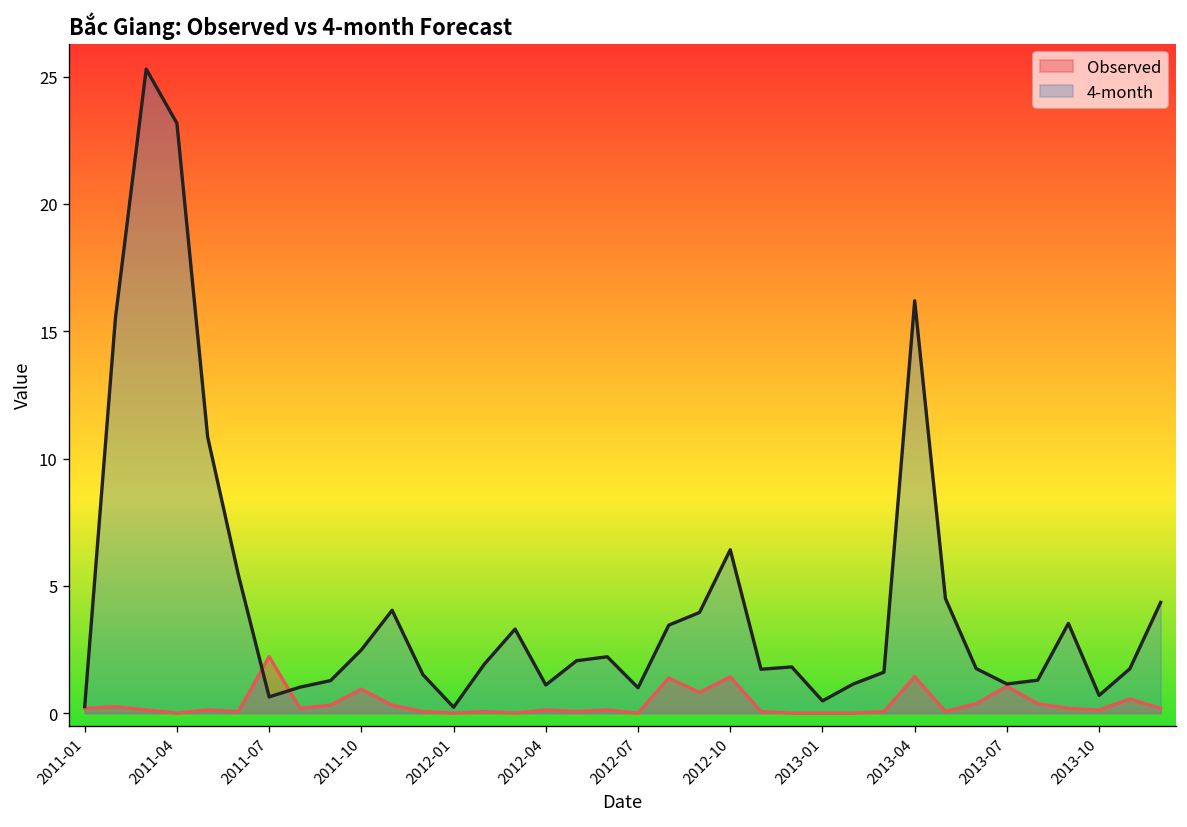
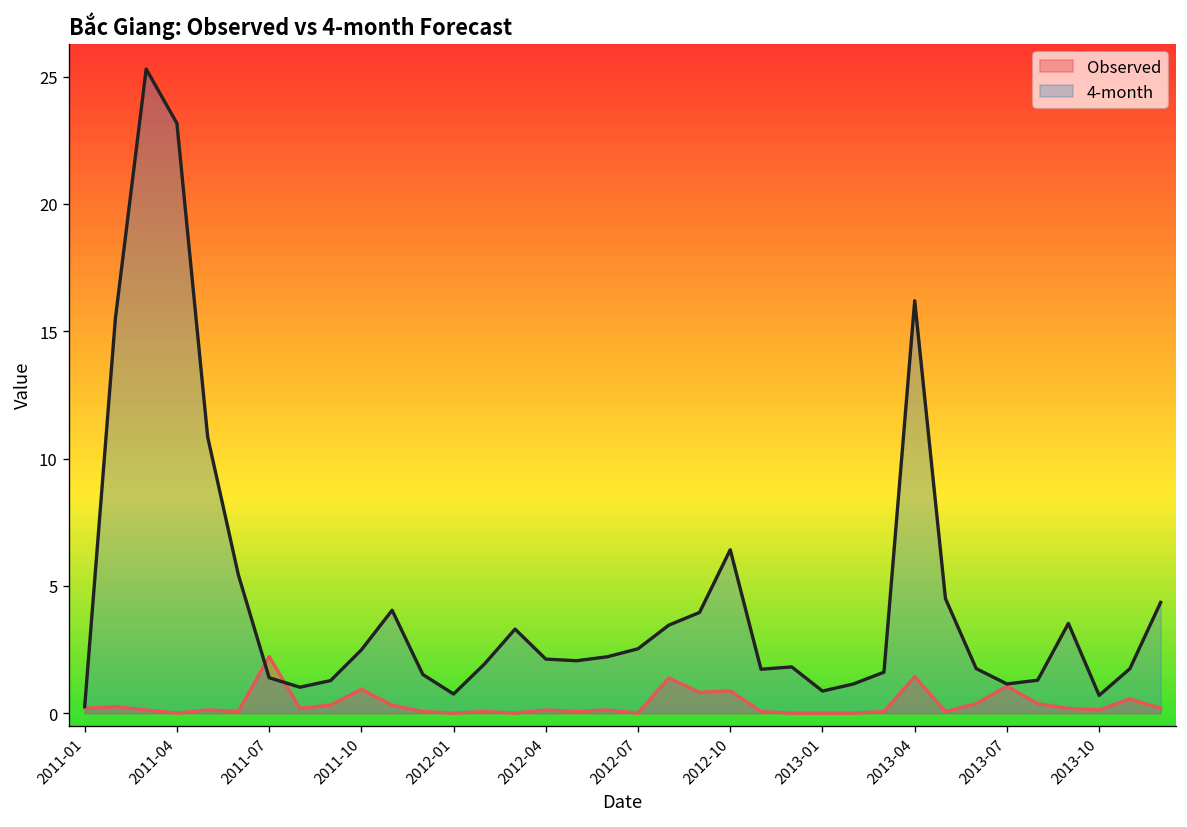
4-month, 2011-07: 0.6 -> 1.4
4-month, 2012-01: 0.2 -> 0.8
4-month, 2012-04: 1.1 -> 2.1
4-month, 2012-07: 1.0 -> 2.5
Observed, 2012-10: 1.4 -> 0.9
4-month, 2013-01: 0.5 -> 0.9
